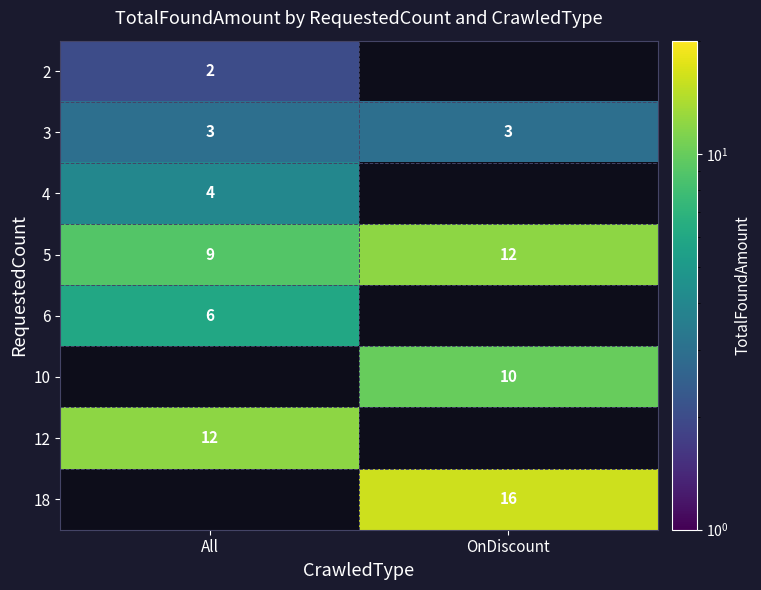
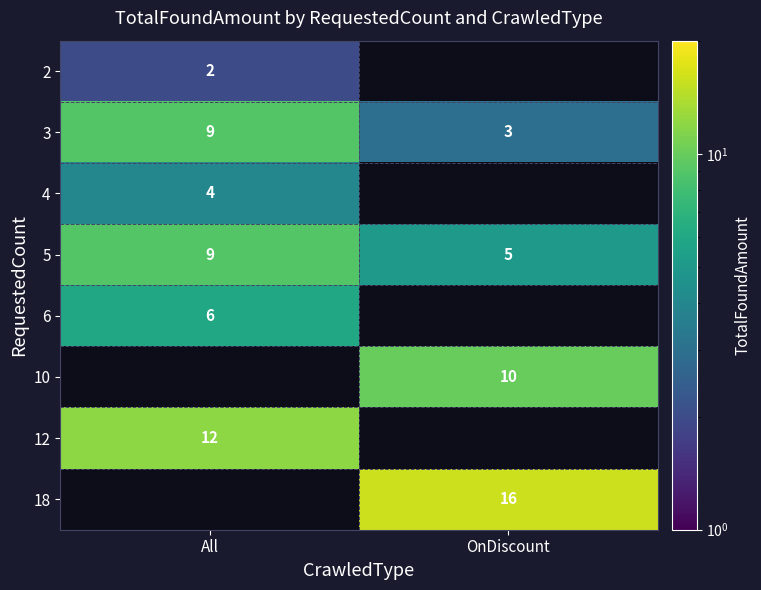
3, All: 3 -> 9
5, OnDiscount: 12 -> 5
